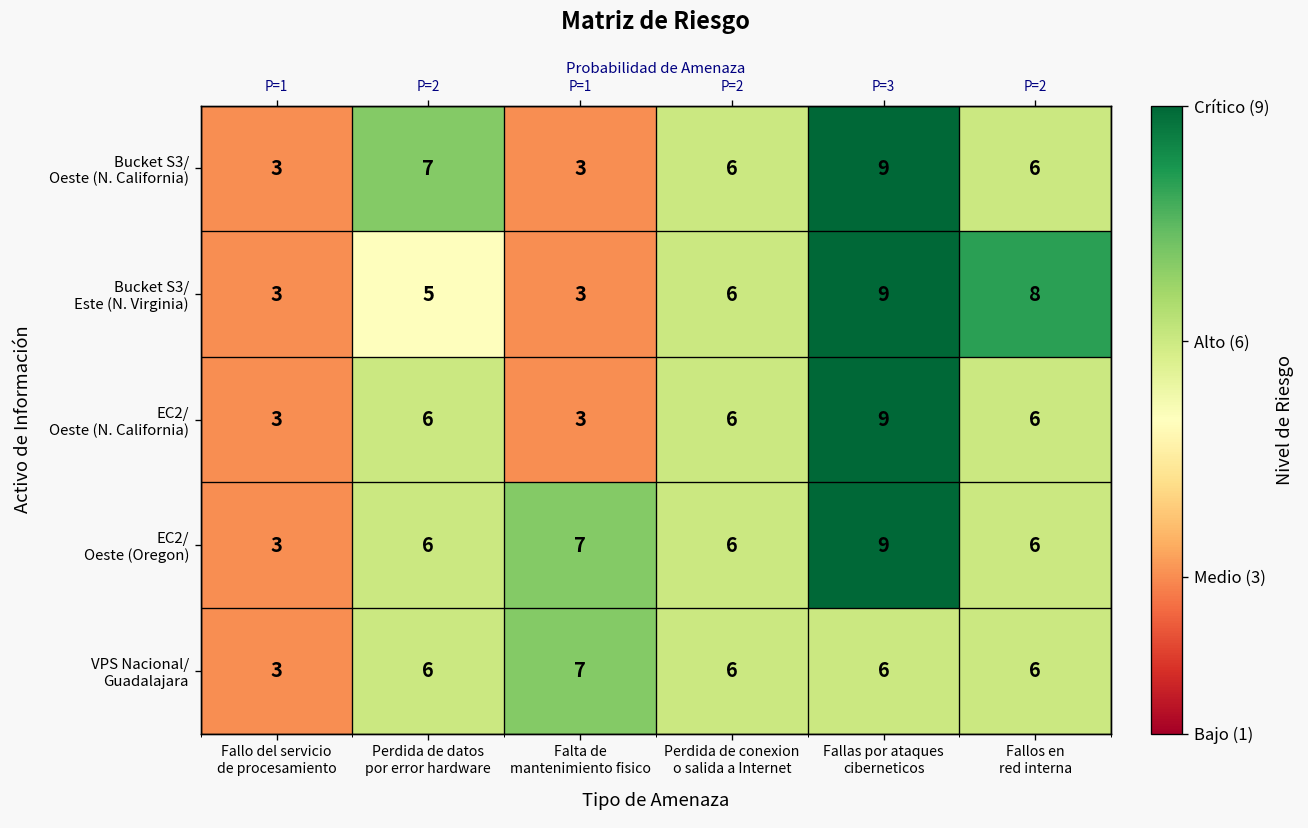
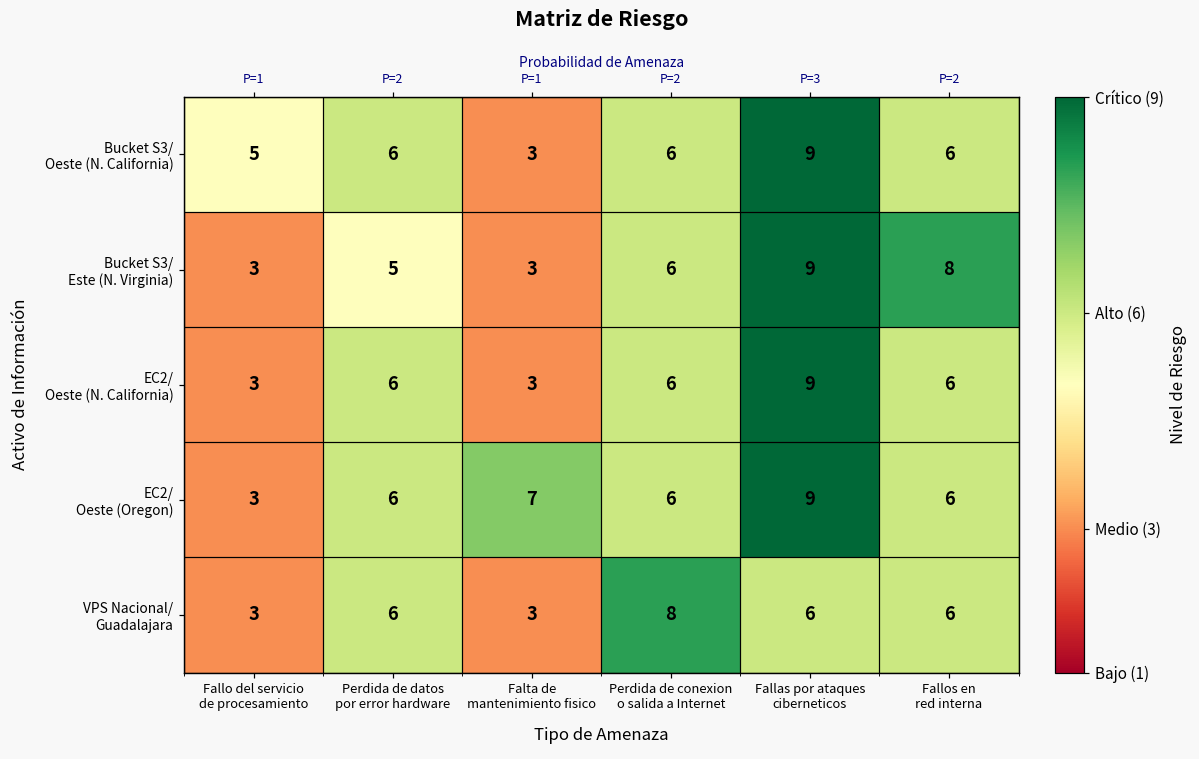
Bucket S3/ Oeste (N. California), Fallo del servicio de procesamiento: 3 -> 5
Bucket S3/ Oeste (N. California), Perdida de datos por error hardware: 7 -> 6
VPS Nacional/ Guadalajara, Falta de mantenimiento fisico: 7 -> 3
VPS Nacional/ Guadalajara, Perdida de conexion o salida a Internet: 6 -> 8
